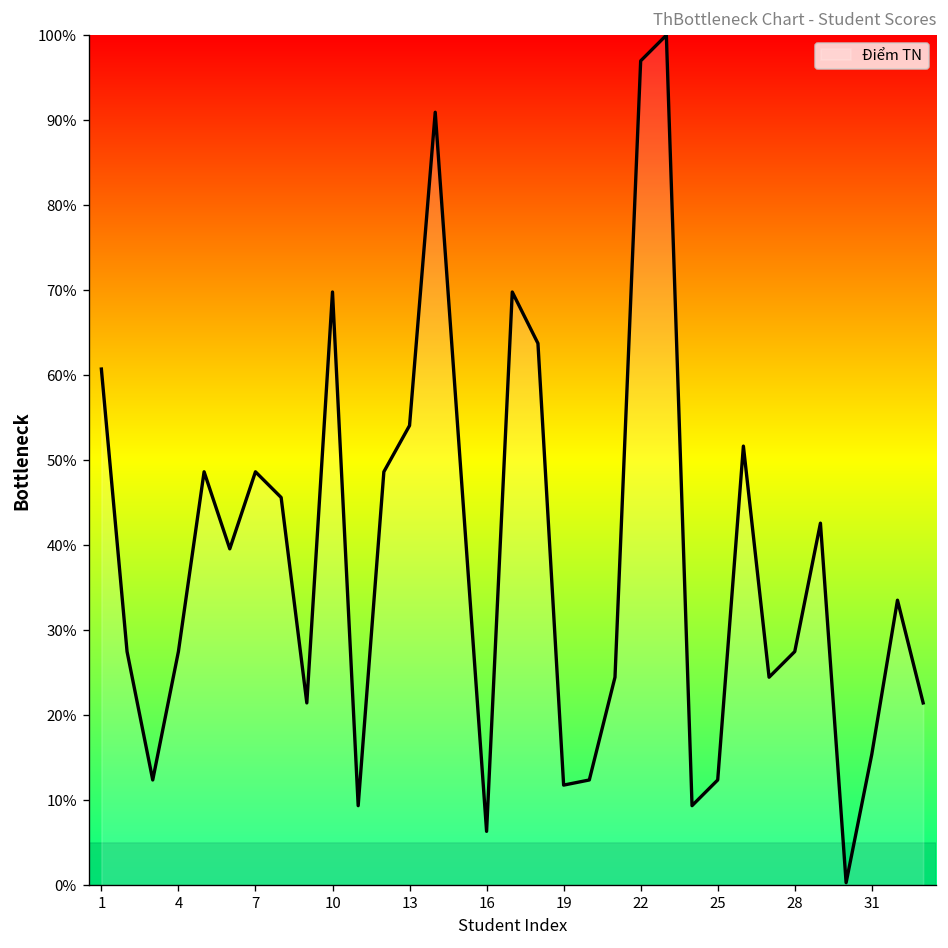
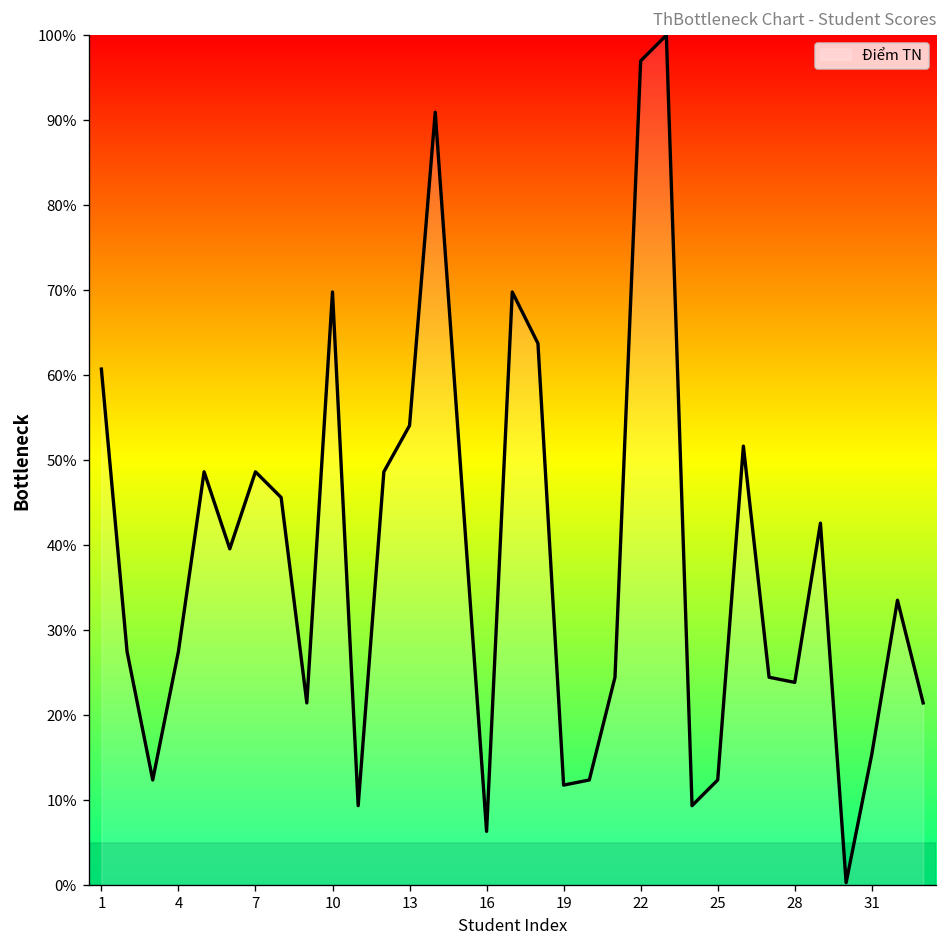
28: 27% -> 24%
